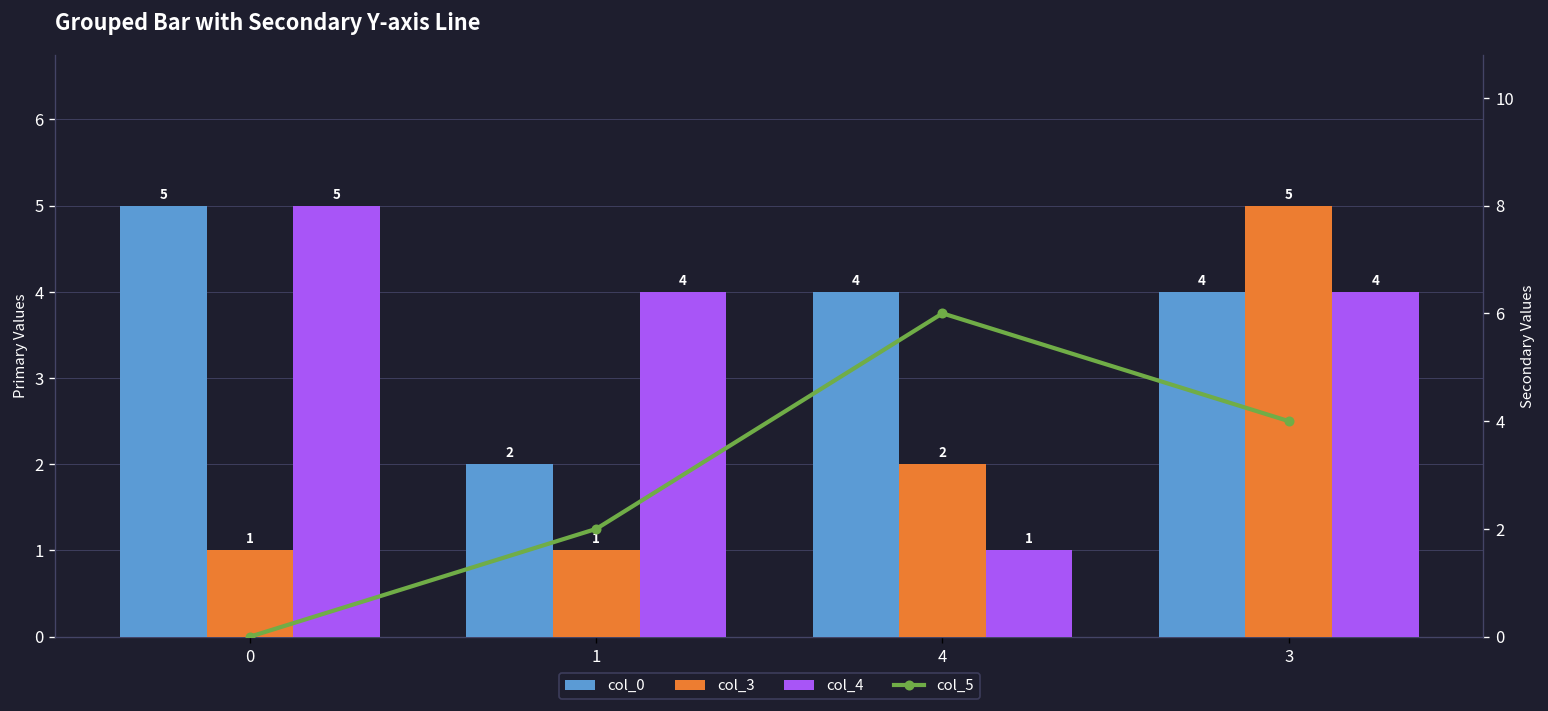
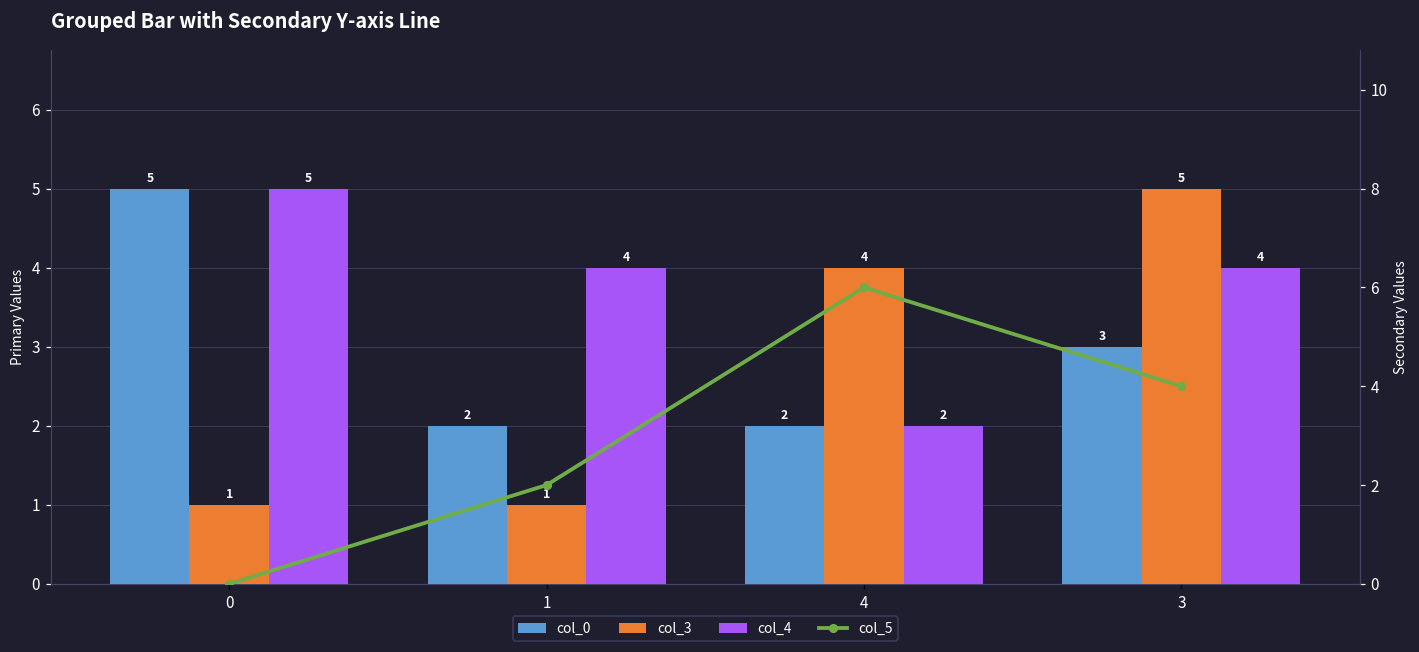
col_0, 4: 4 -> 2
col_3, 4: 2 -> 4
col_4, 4: 1 -> 2
col_0, 3: 4 -> 3
